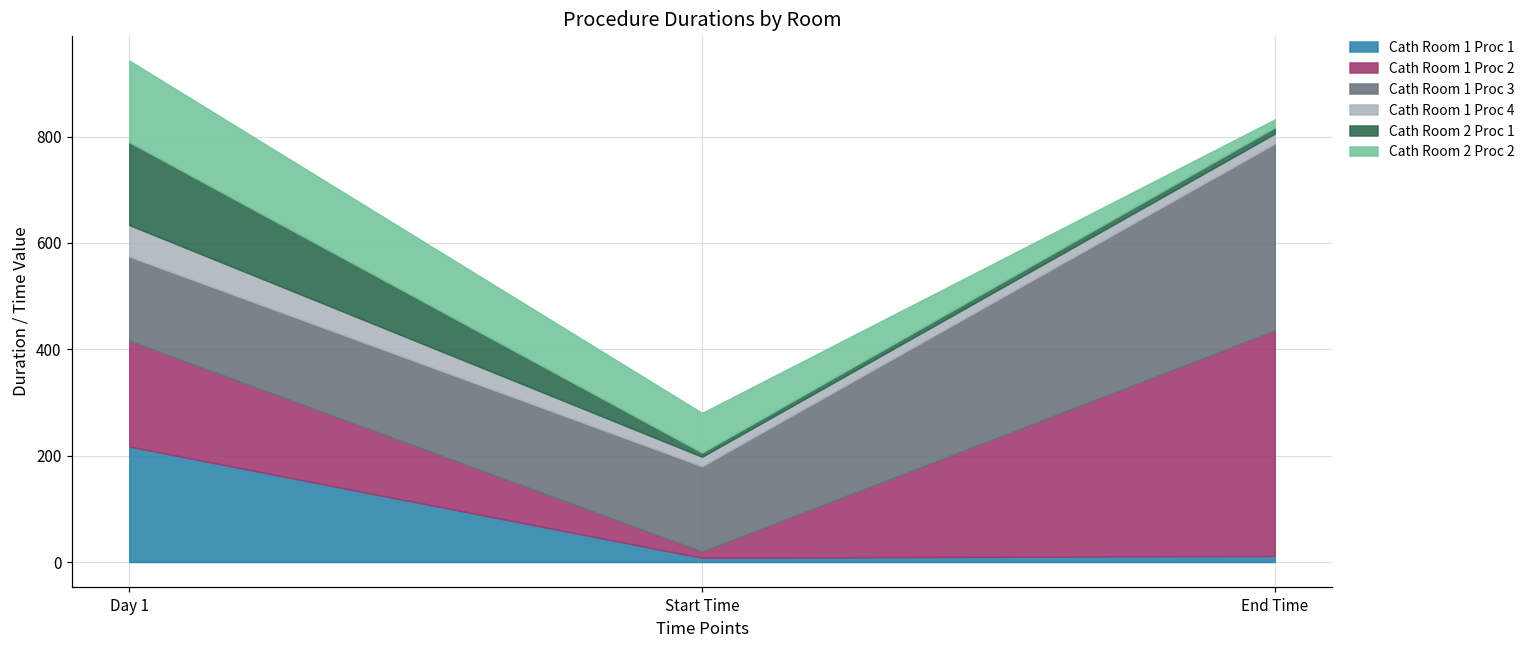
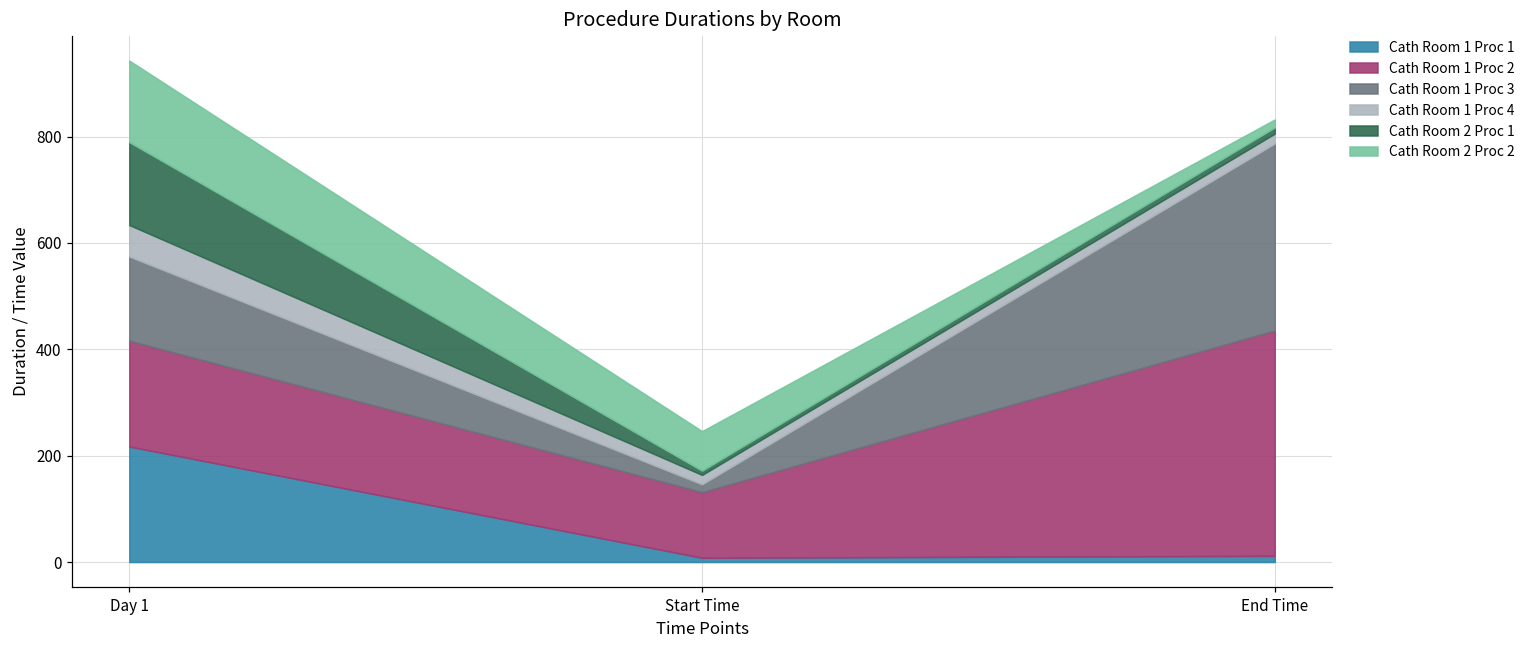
Cath Room 1 Proc 2, Start Time: 10 -> 120
Cath Room 1 Proc 3, Start Time: 160 -> 10
